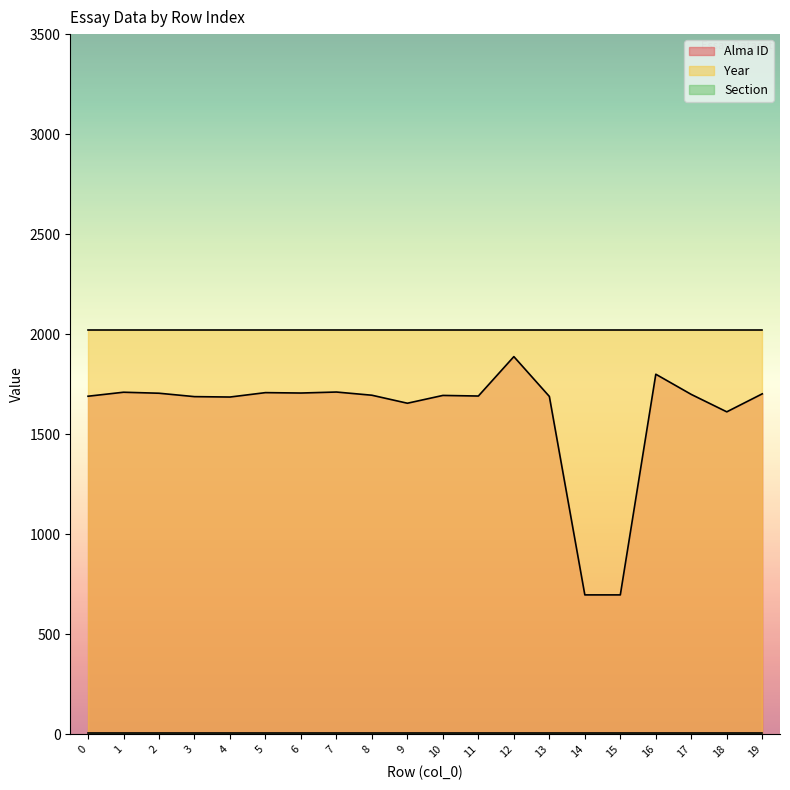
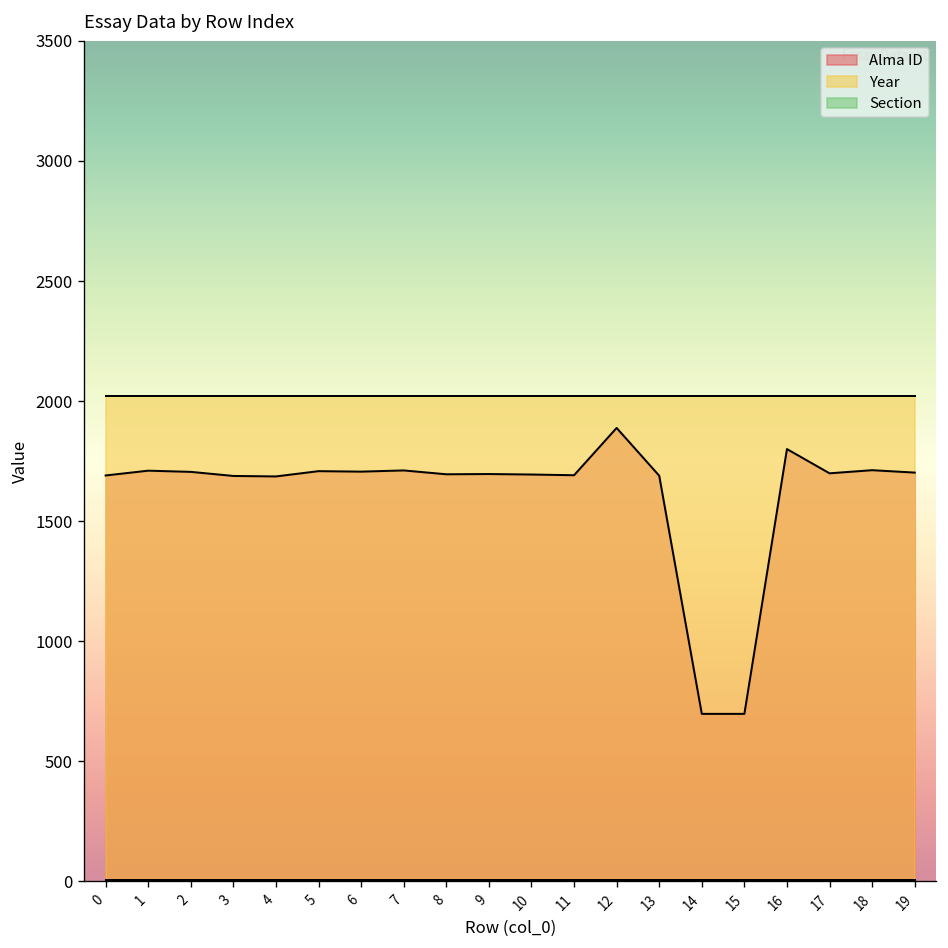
Alma ID, 9: 1660 -> 1700
Alma ID, 18: 1610 -> 1710
